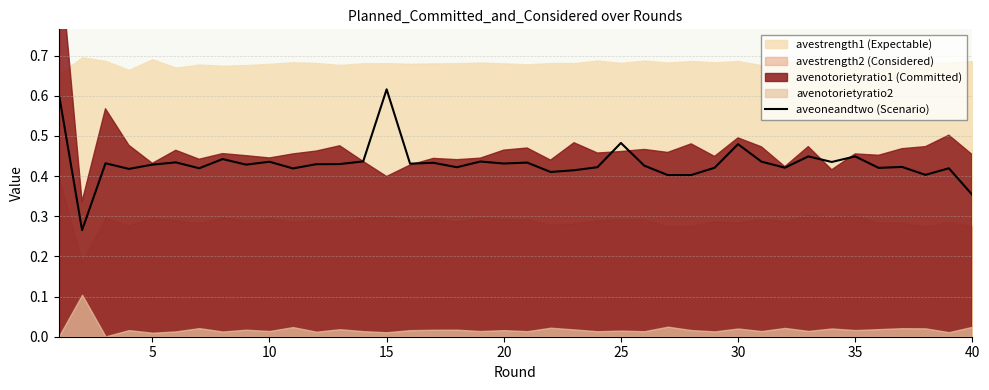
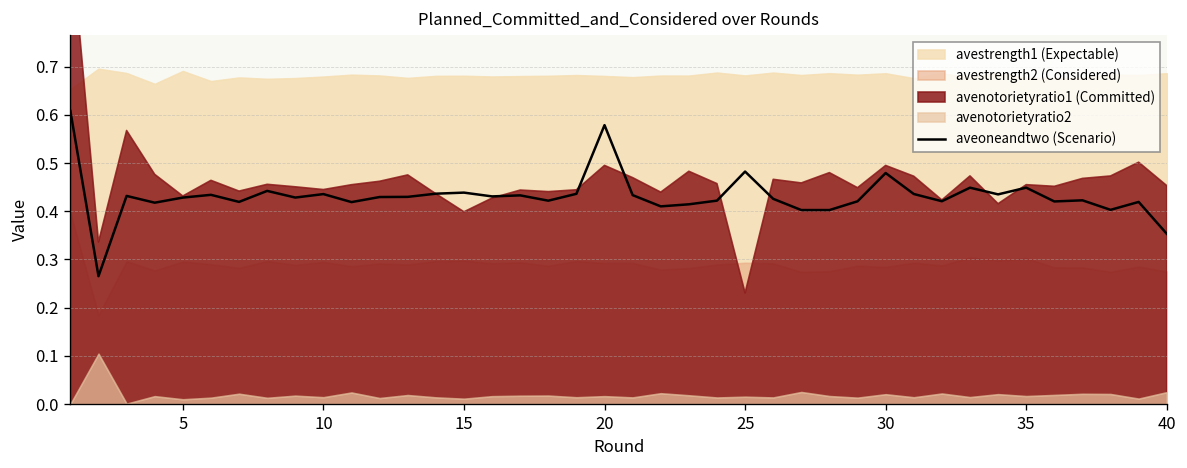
aveoneandtwo (Scenario), 15: 0.62 -> 0.44
aveoneandtwo (Scenario), 20: 0.43 -> 0.58
avenotorietyratio1 (Committed), 20: 0.46 -> 0.50
avenotorietyratio1 (Committed), 25: 0.46 -> 0.23
